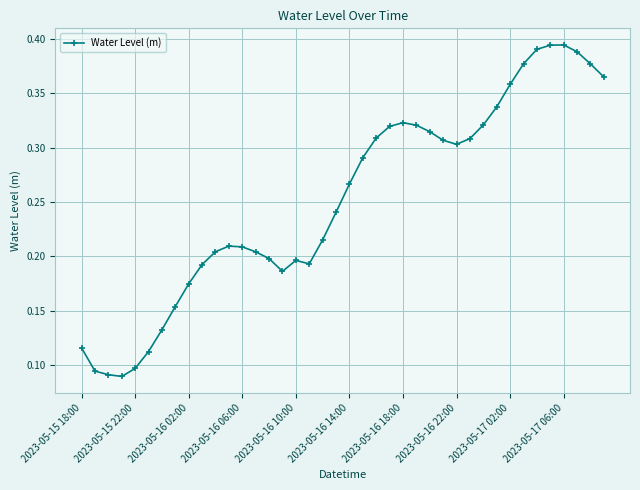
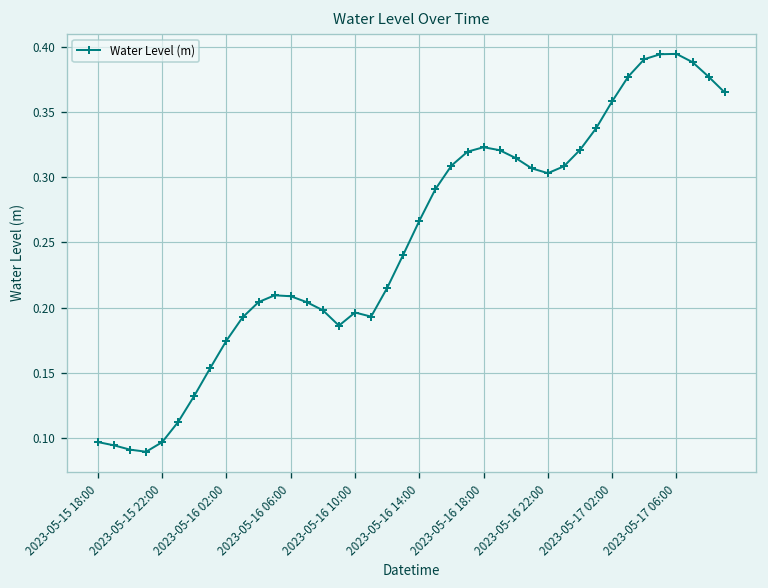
2023-05-15 18:00: 0.116 -> 0.097
